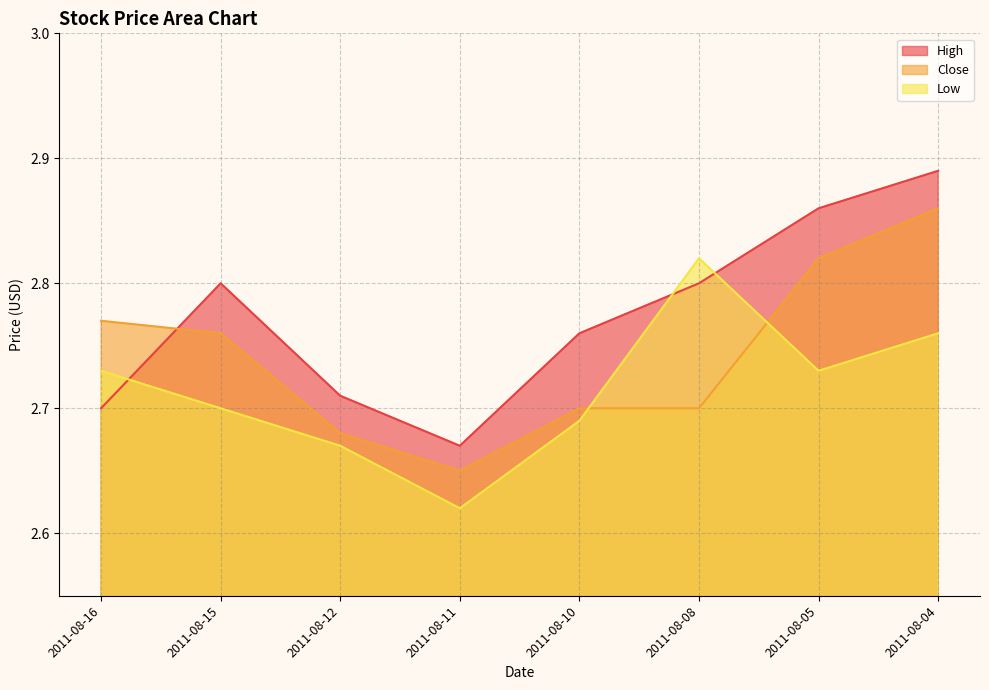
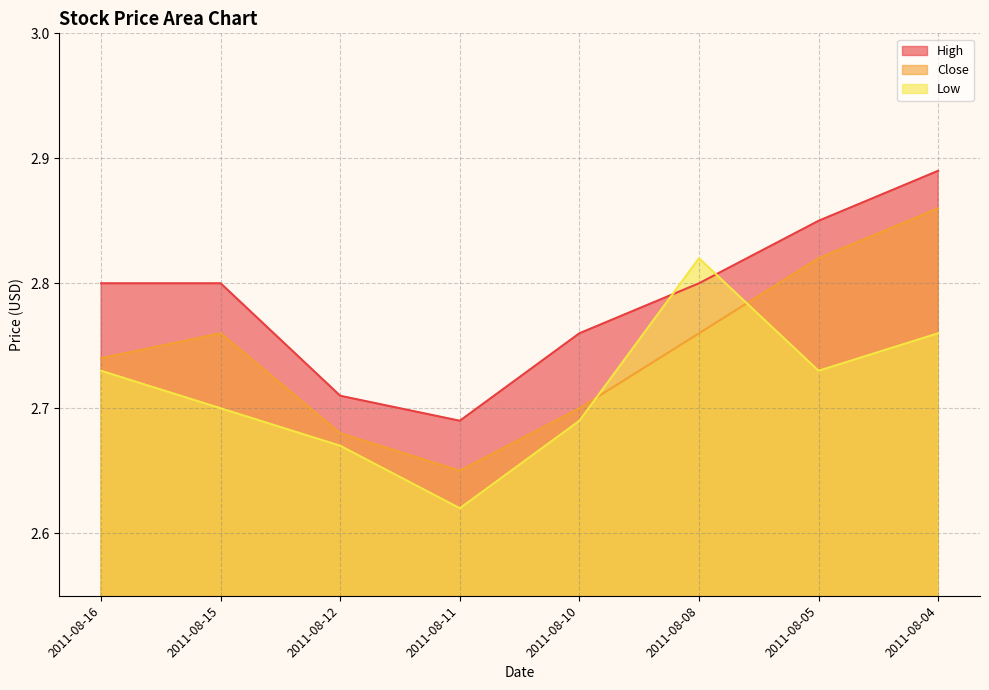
High, 2011-08-16: 2.7 -> 2.8
Close, 2011-08-16: 2.77 -> 2.74
High, 2011-08-11: 2.67 -> 2.69
Close, 2011-08-08: 2.70 -> 2.76
High, 2011-08-05: 2.86 -> 2.85
